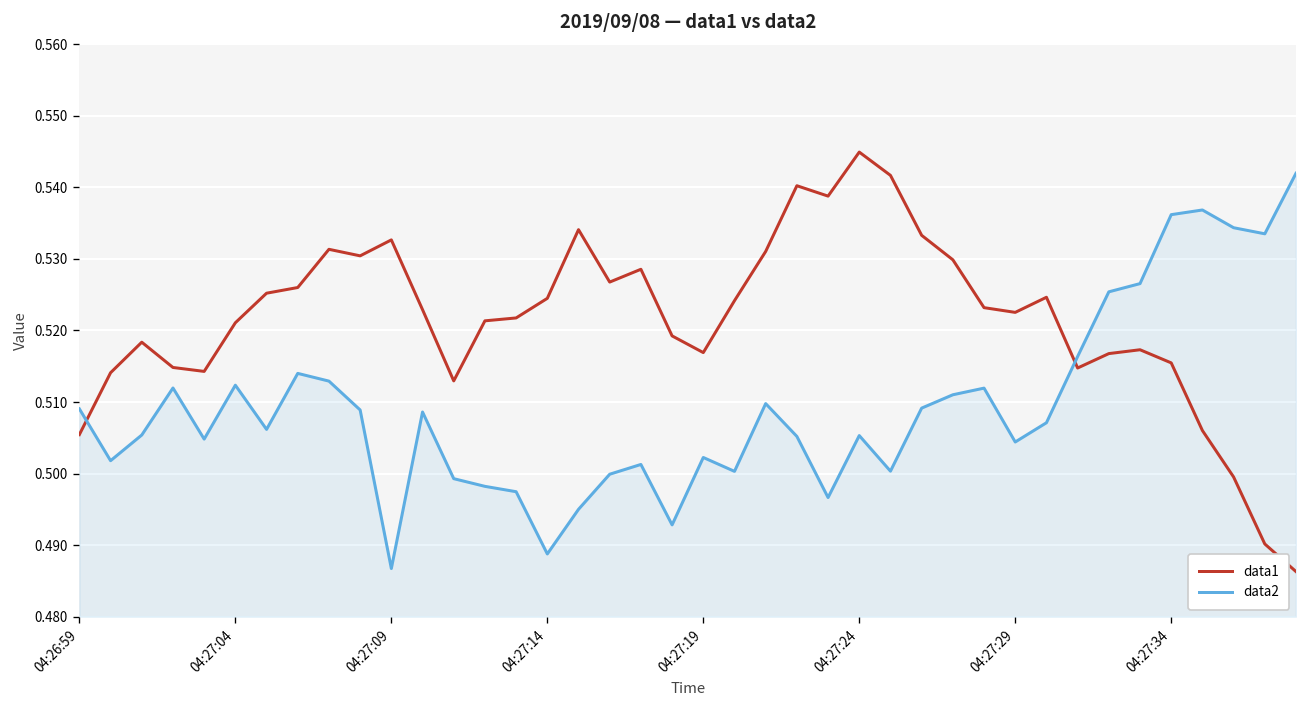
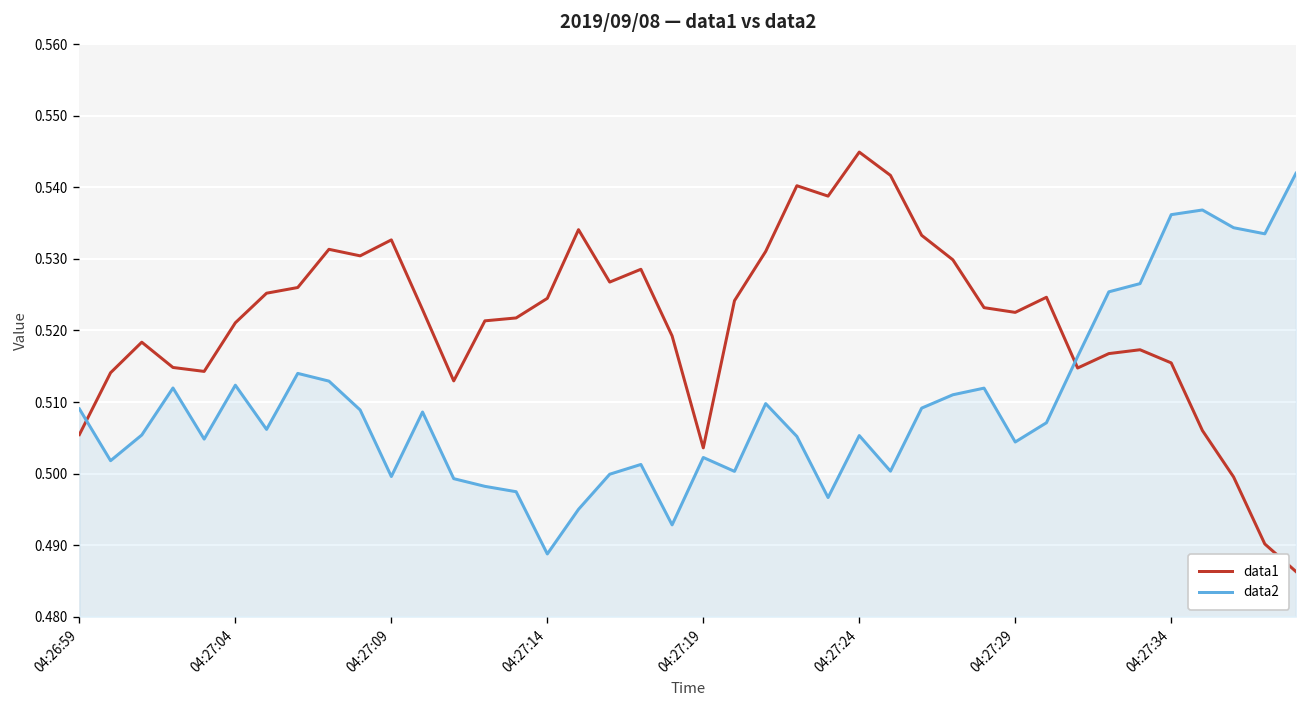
data2, 04:27:09: 0.487 -> 0.500
data1, 04:27:19: 0.517 -> 0.504
